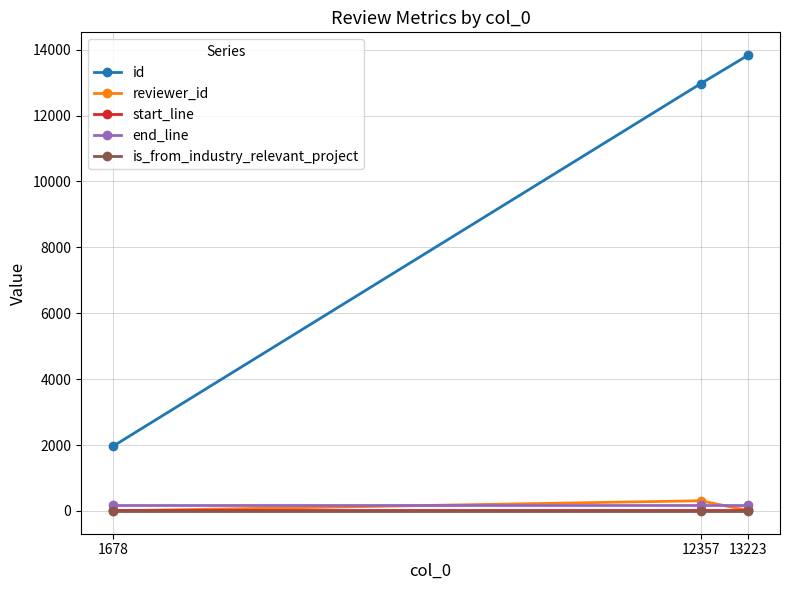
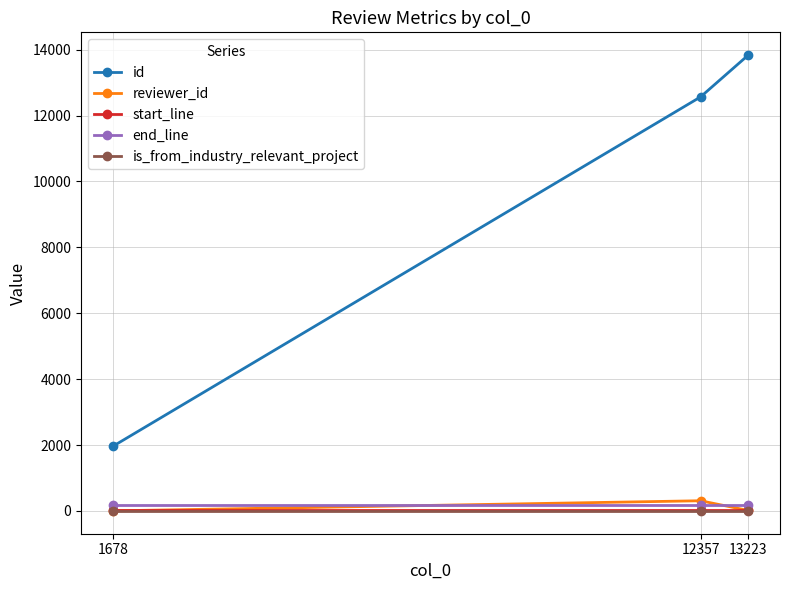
id, 12357: 13000 -> 12600
